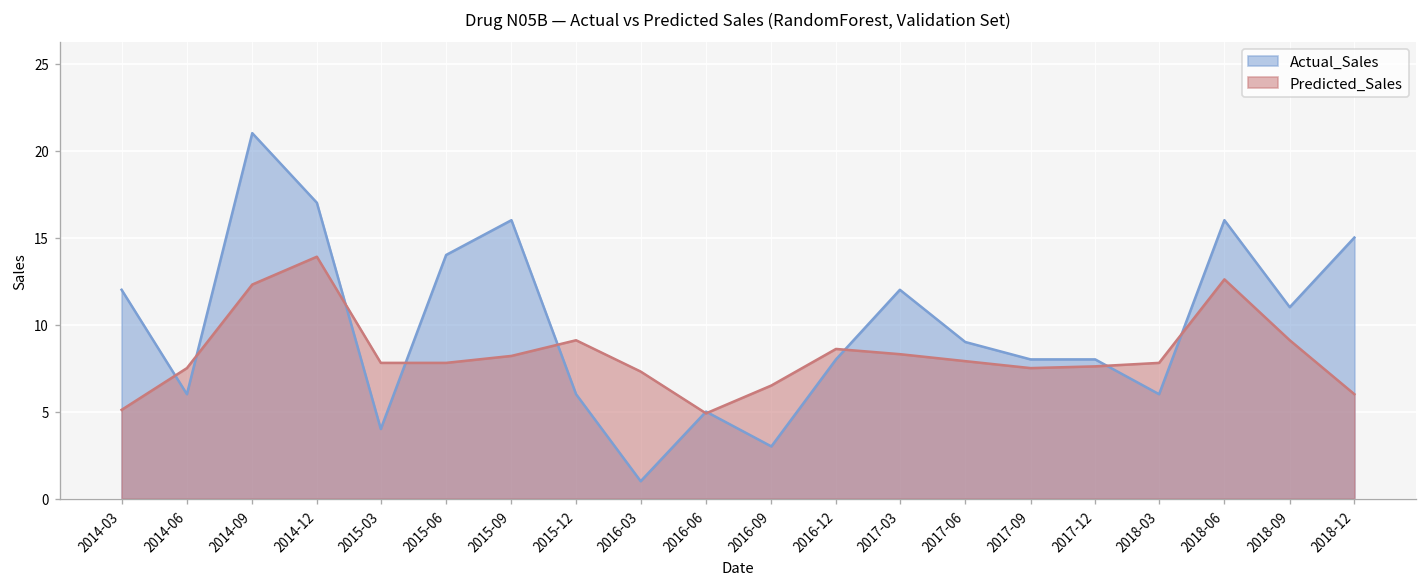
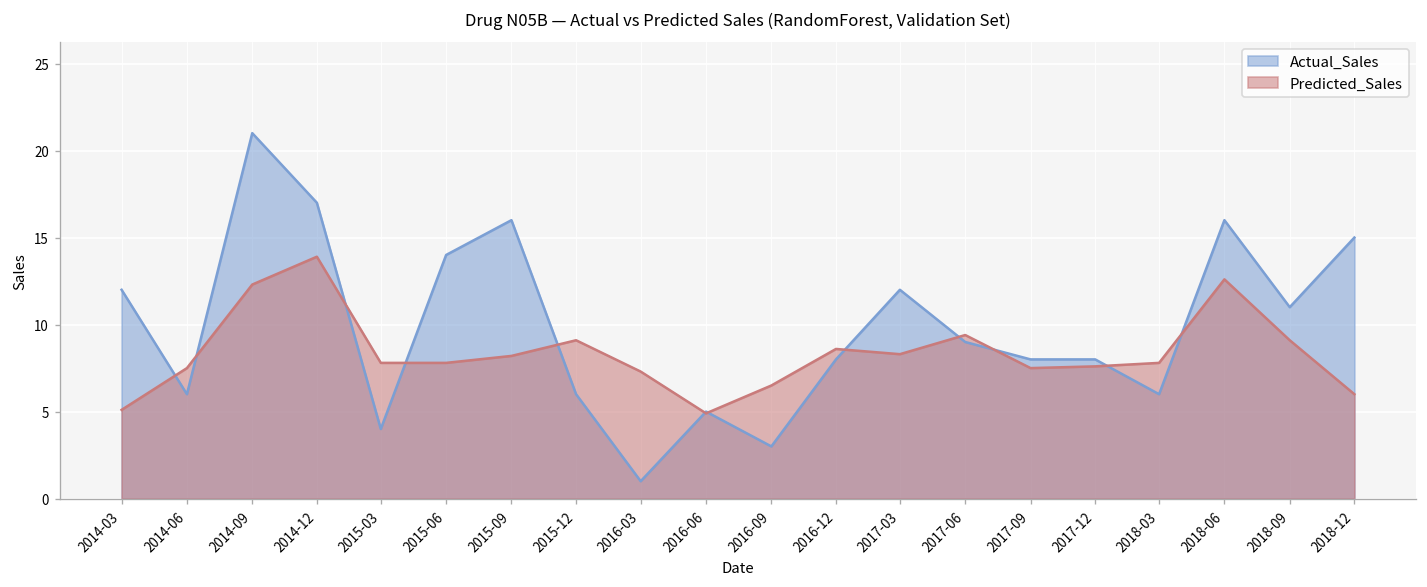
Predicted_Sales, 2017-06: 7.9 -> 9.4
